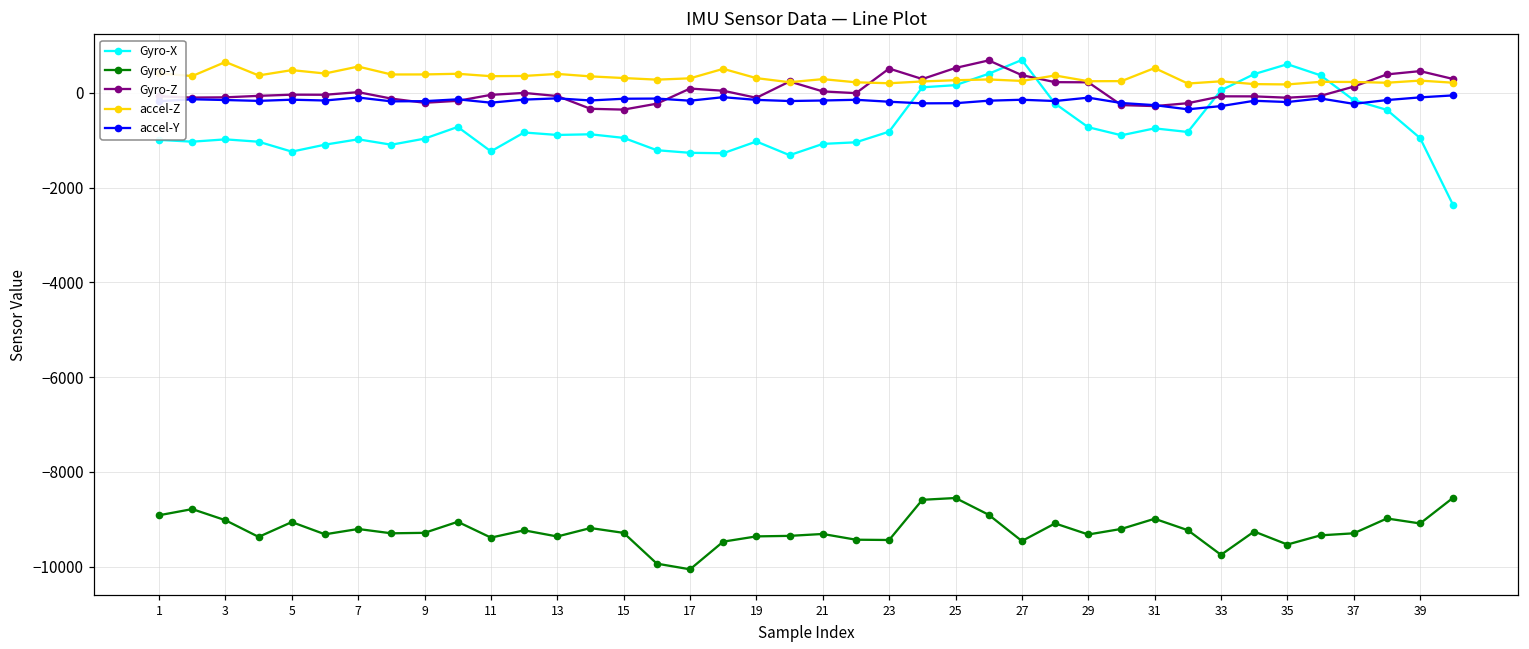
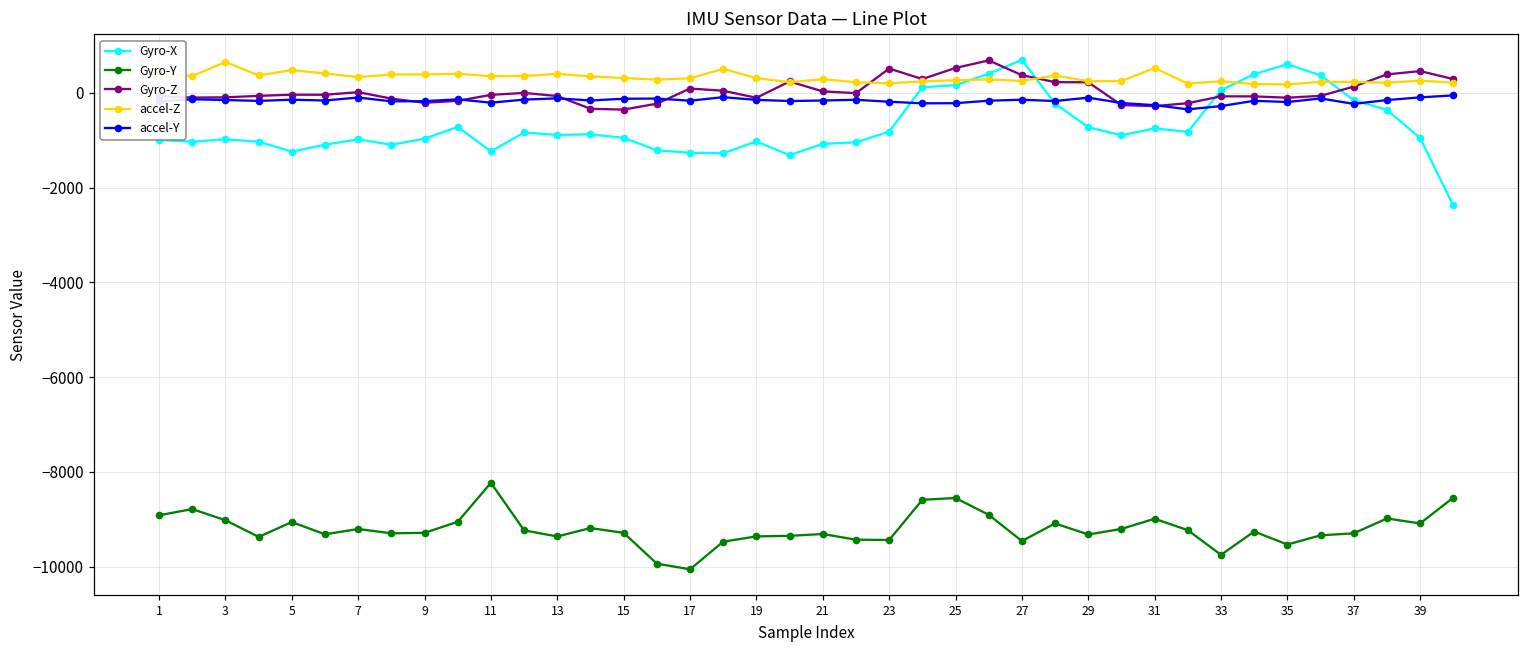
accel-Z, 7: 600 -> 300
Gyro-Y, 11: -9400 -> -8200
